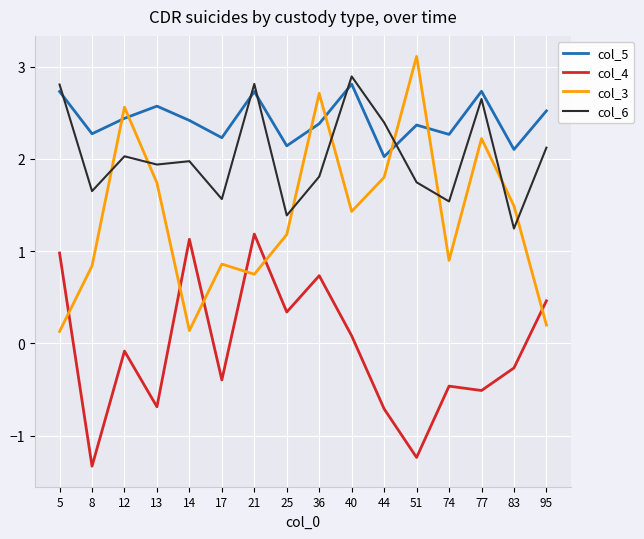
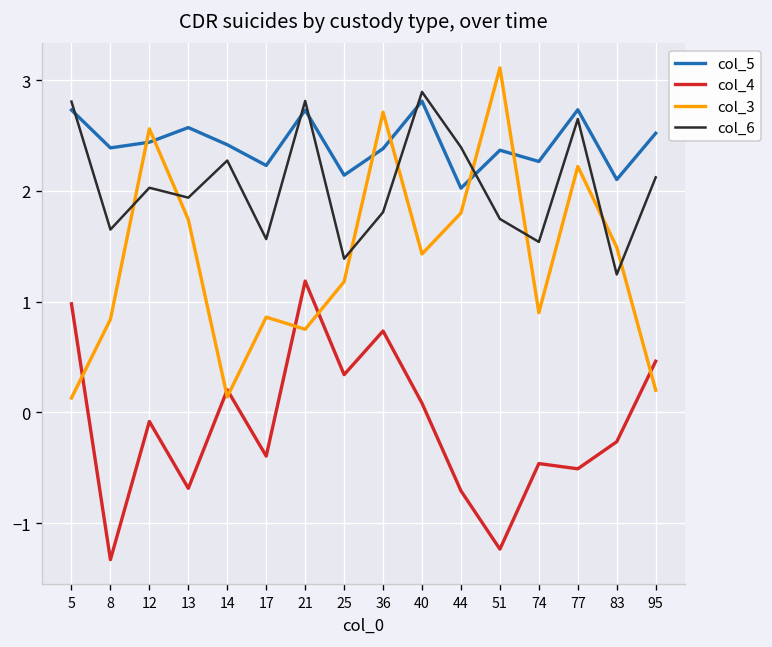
col_5, 8: 2.3 -> 2.4
col_4, 14: 1.1 -> 0.2
col_6, 14: 2.0 -> 2.3
